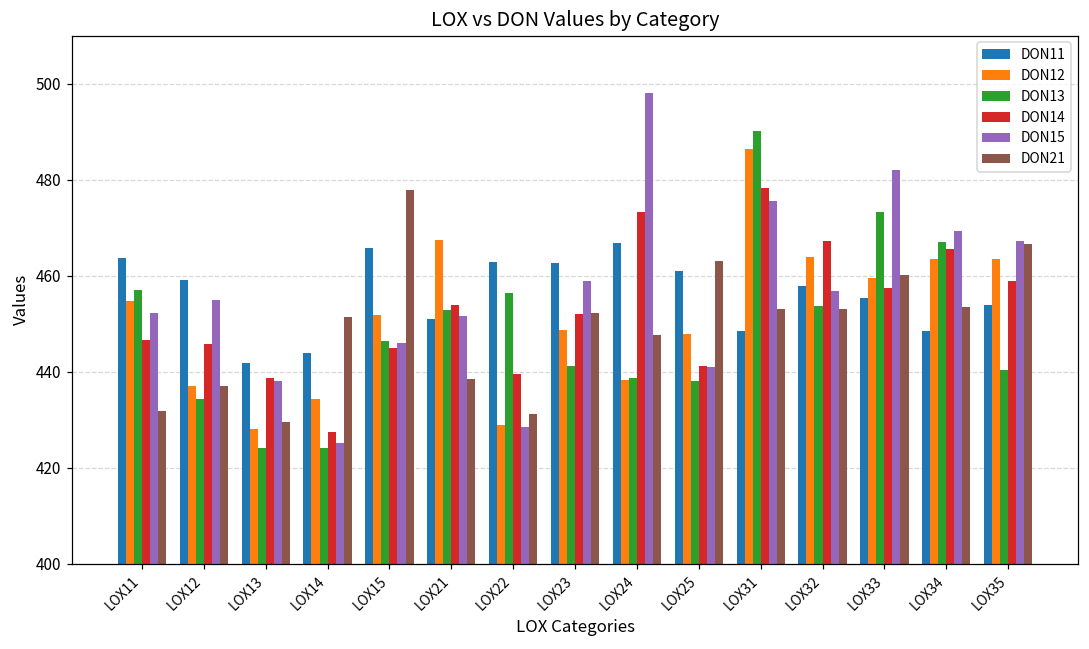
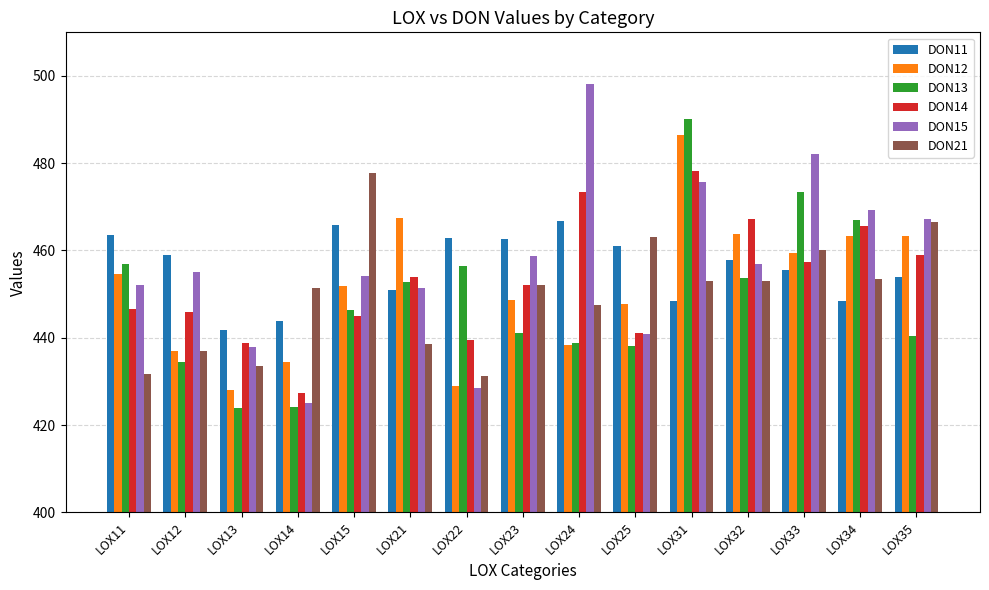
DON21, LOX13: 429 -> 433
DON15, LOX15: 446 -> 454
